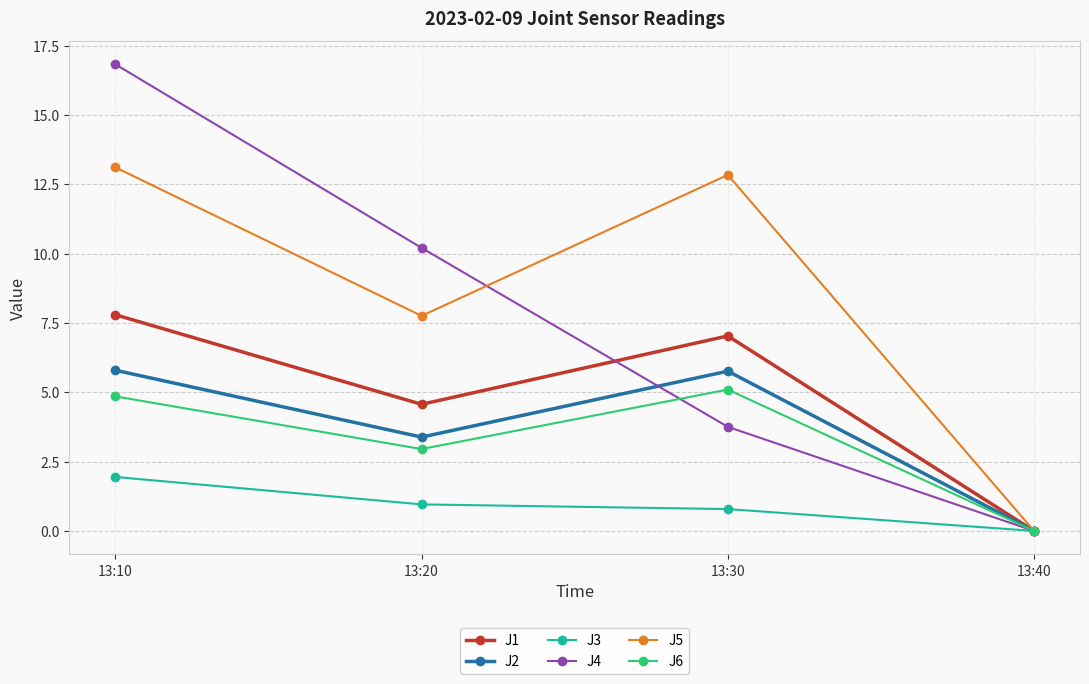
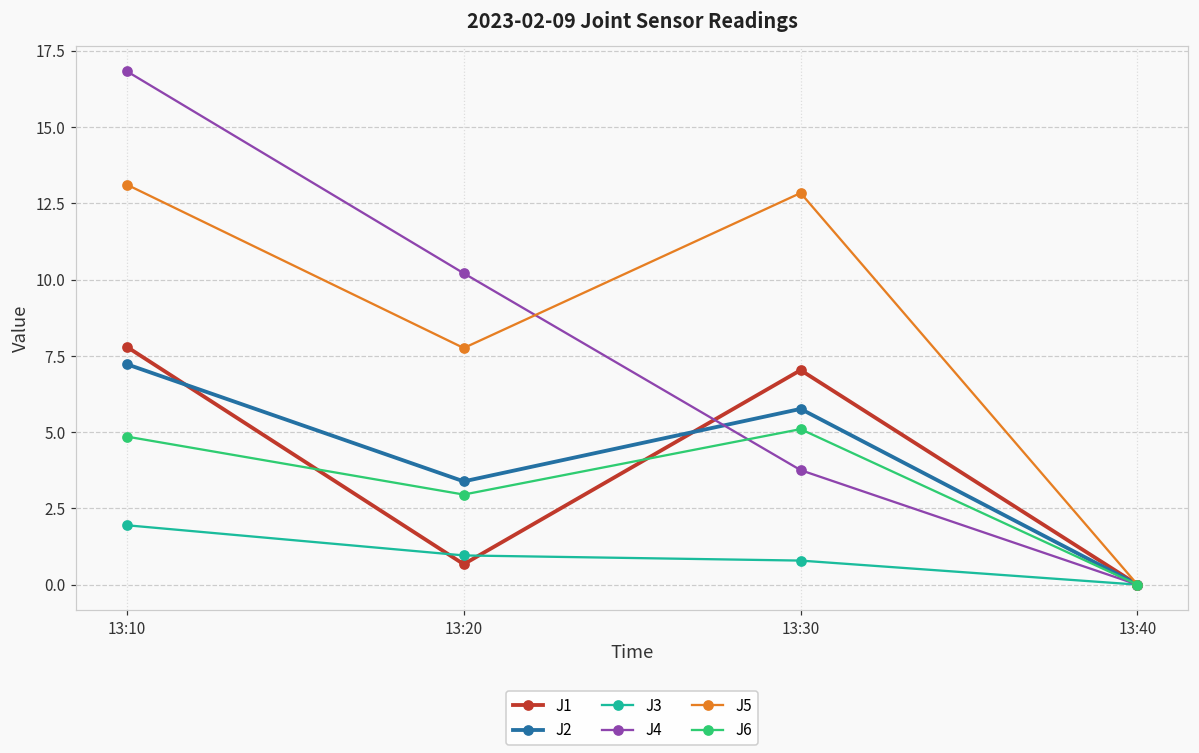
J2, 13:10: 5.8 -> 7.2
J1, 13:20: 4.6 -> 0.7
